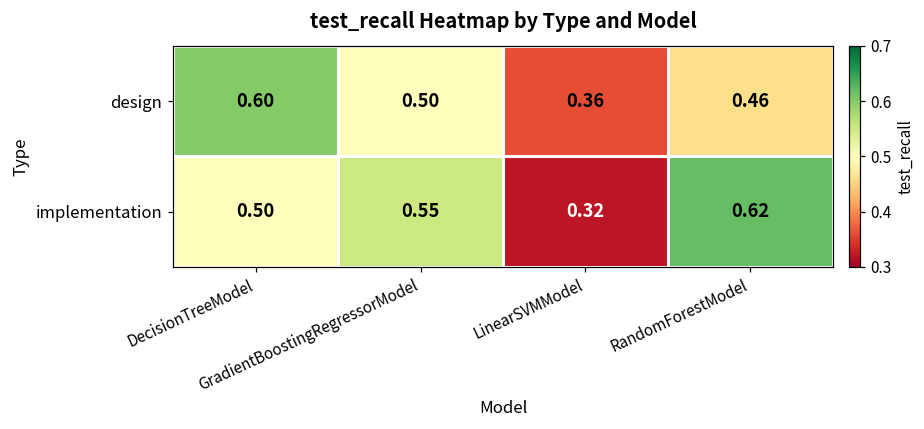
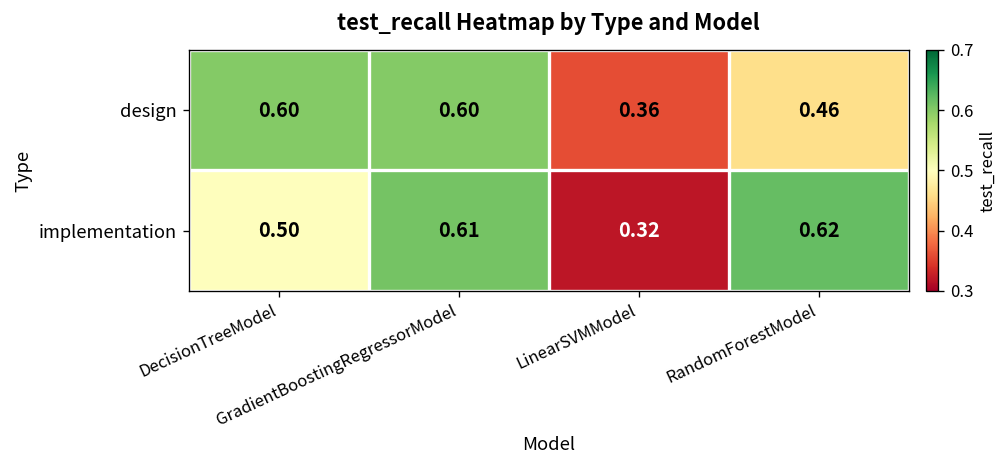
design, GradientBoostingRegressorModel: 0.50 -> 0.60
implementation, GradientBoostingRegressorModel: 0.55 -> 0.61
